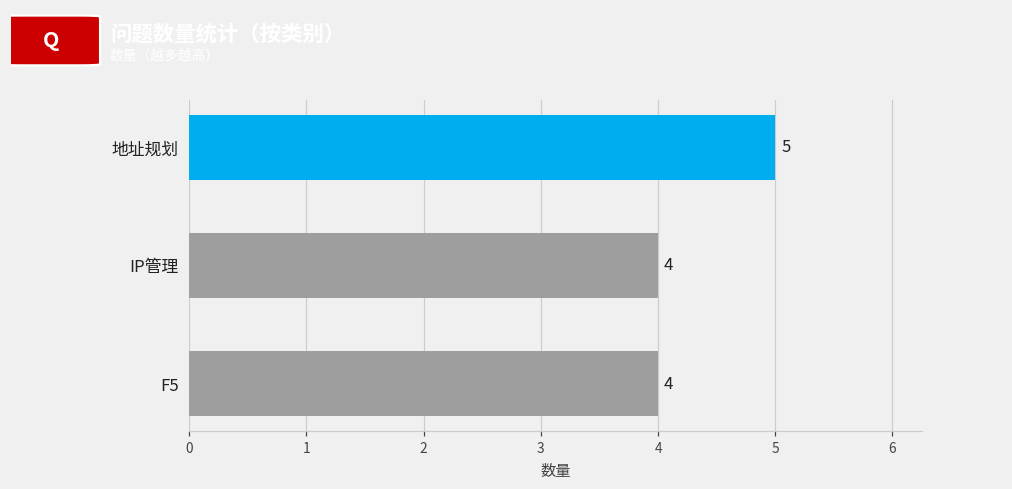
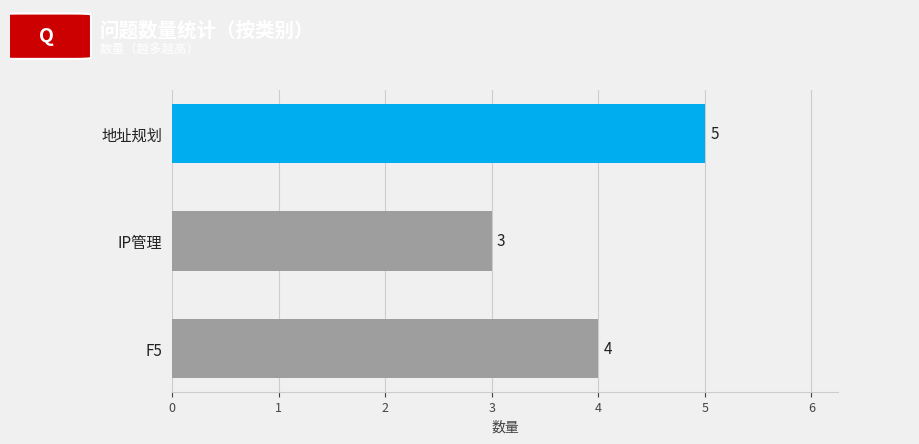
IP管理: 4 -> 3
